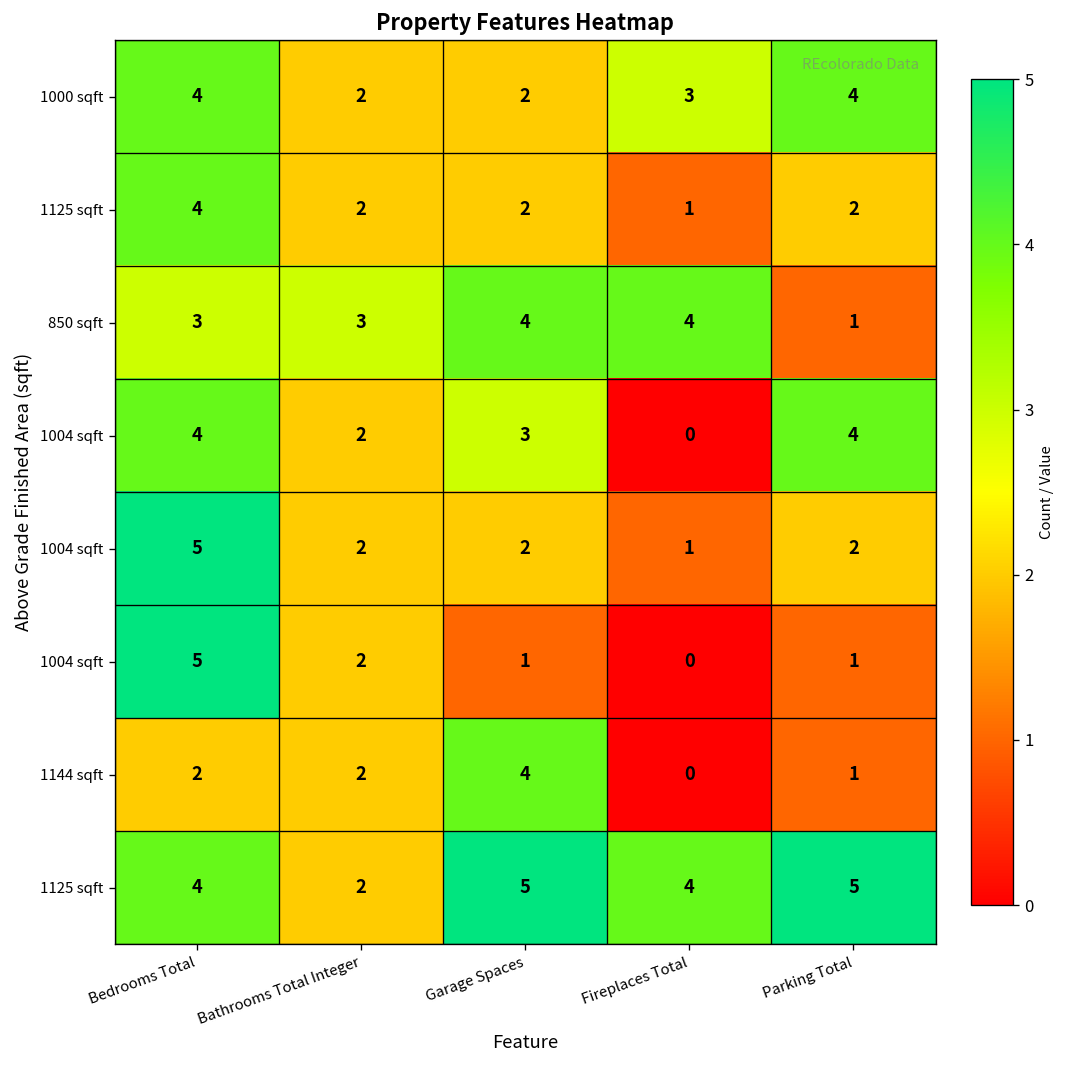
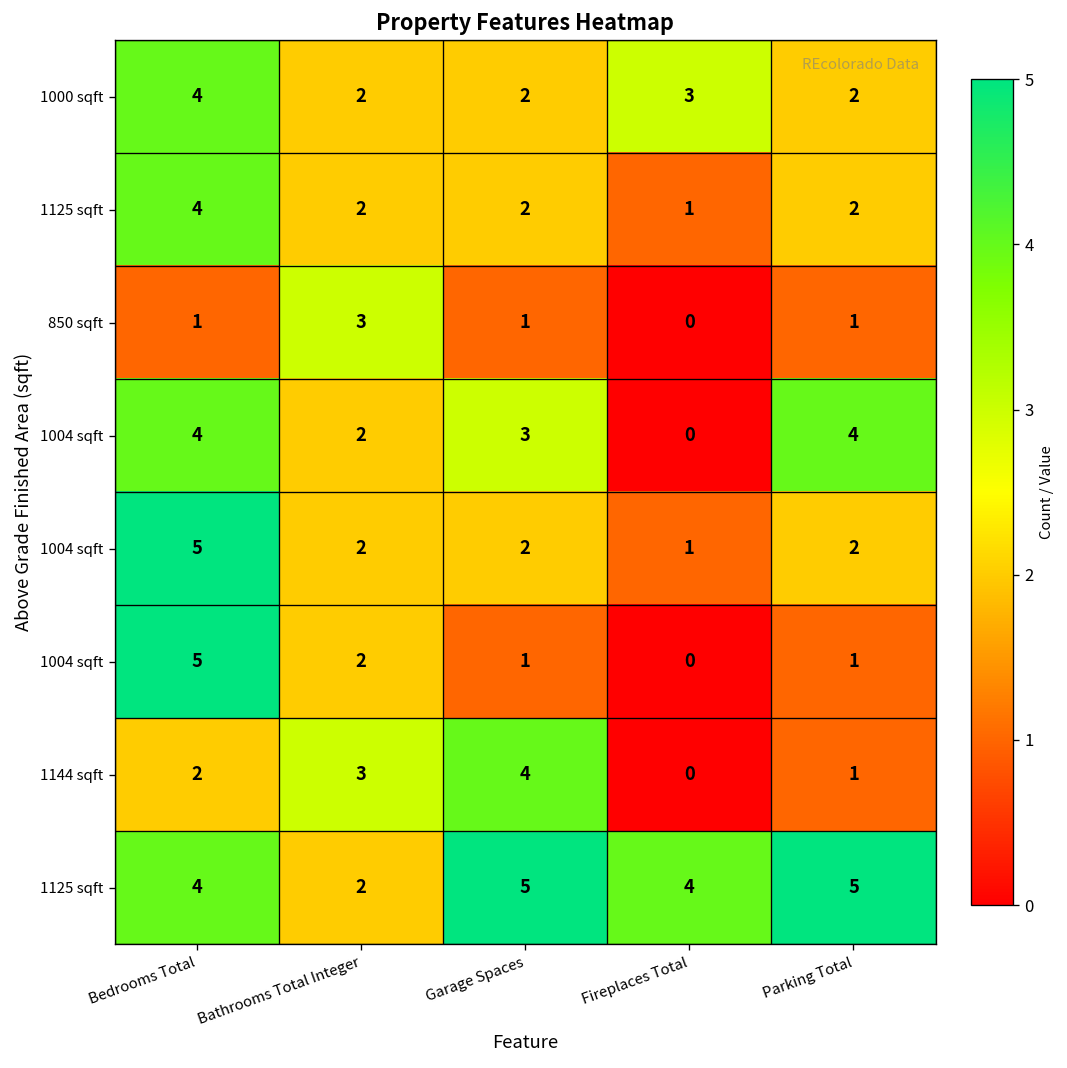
1000 sqft, Parking Total: 4 -> 2
850 sqft, Bedrooms Total: 3 -> 1
850 sqft, Garage Spaces: 4 -> 1
850 sqft, Fireplaces Total: 4 -> 0
1144 sqft, Bathrooms Total Integer: 2 -> 3
